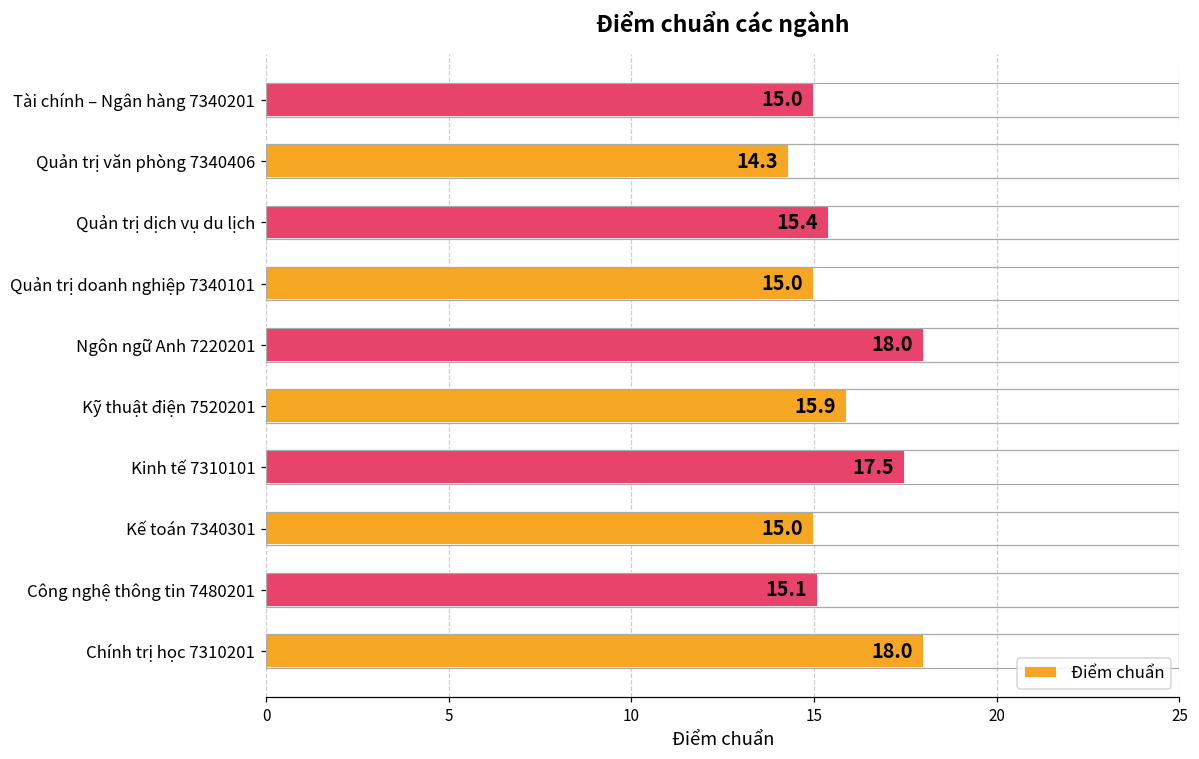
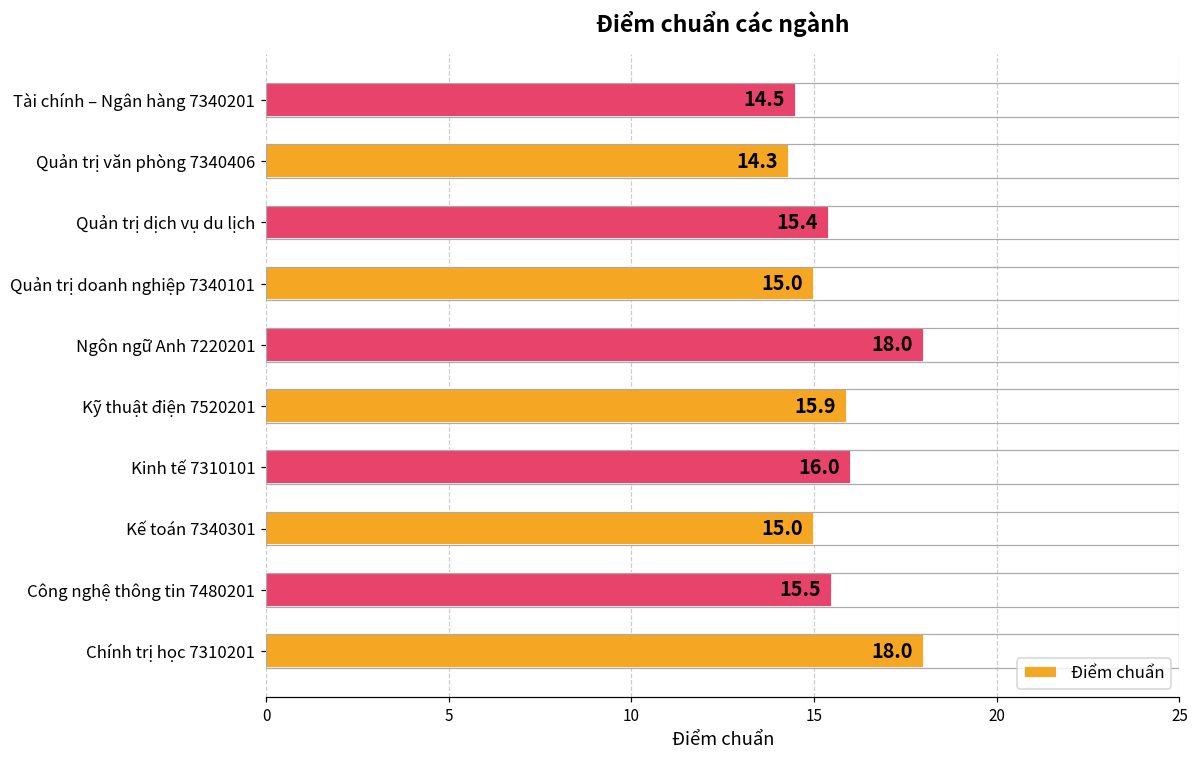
Tài chính – Ngân hàng 7340201: 15.0 -> 14.5
Kinh tế 7310101: 17.5 -> 16.0
Công nghệ thông tin 7480201: 15.1 -> 15.5
